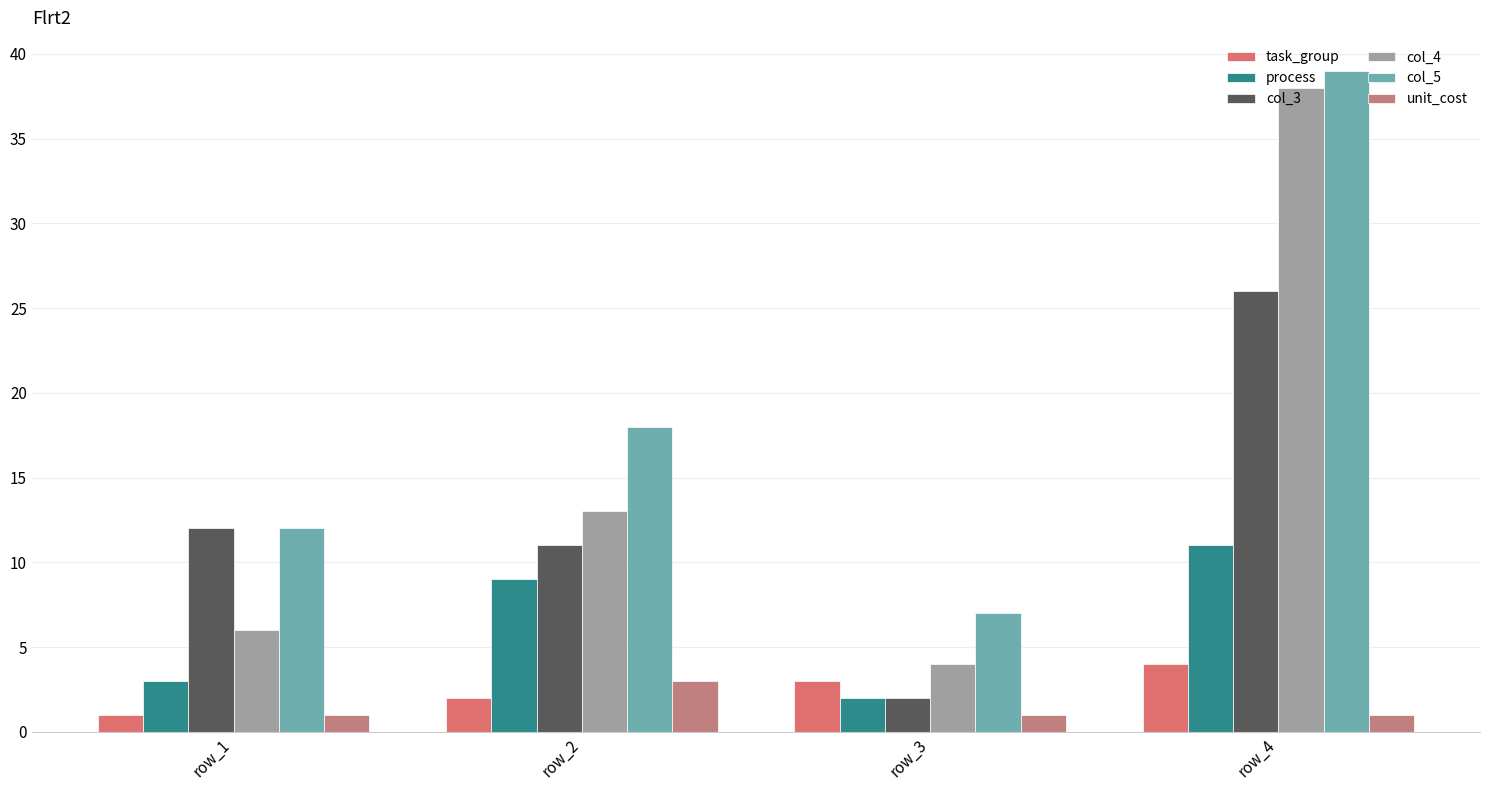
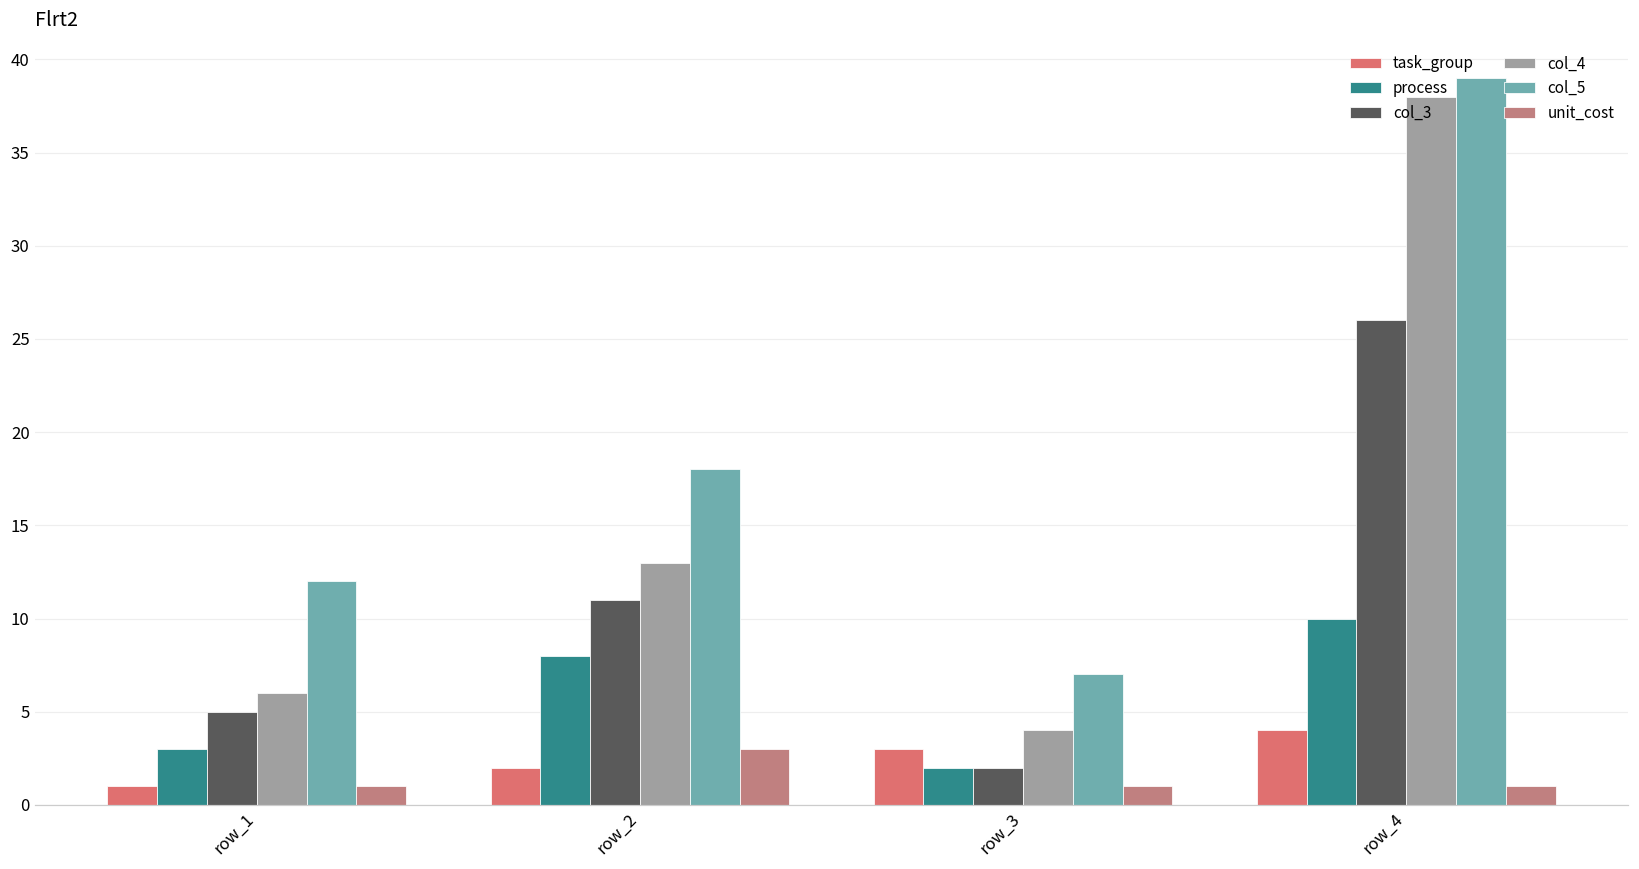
col_3, row_1: 12 -> 5
process, row_2: 9 -> 8
process, row_4: 11 -> 10
